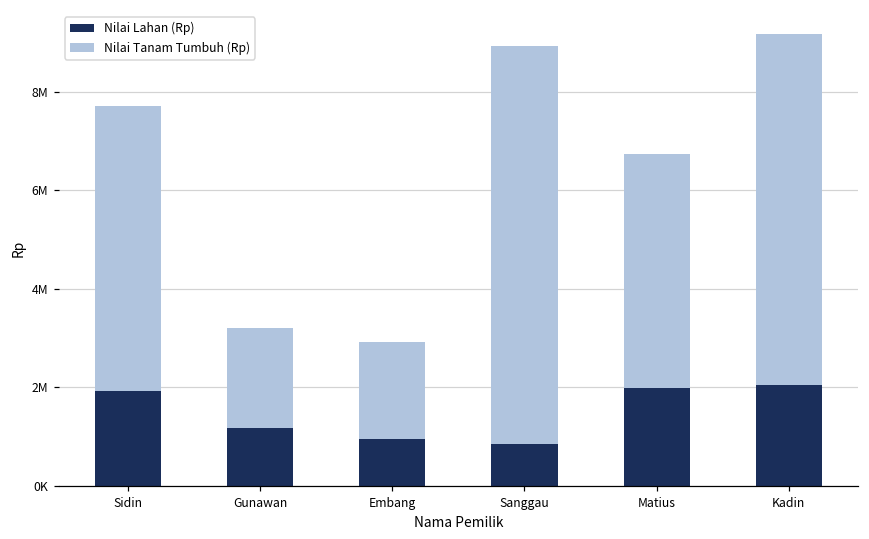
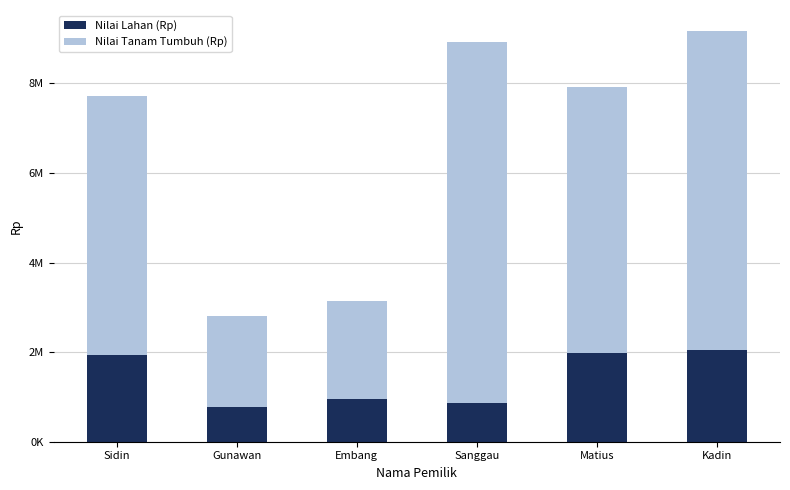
Nilai Lahan (Rp), Gunawan: 1200000 -> 800000
Nilai Tanam Tumbuh (Rp), Embang: 2000000 -> 2200000
Nilai Tanam Tumbuh (Rp), Matius: 4800000 -> 5900000
